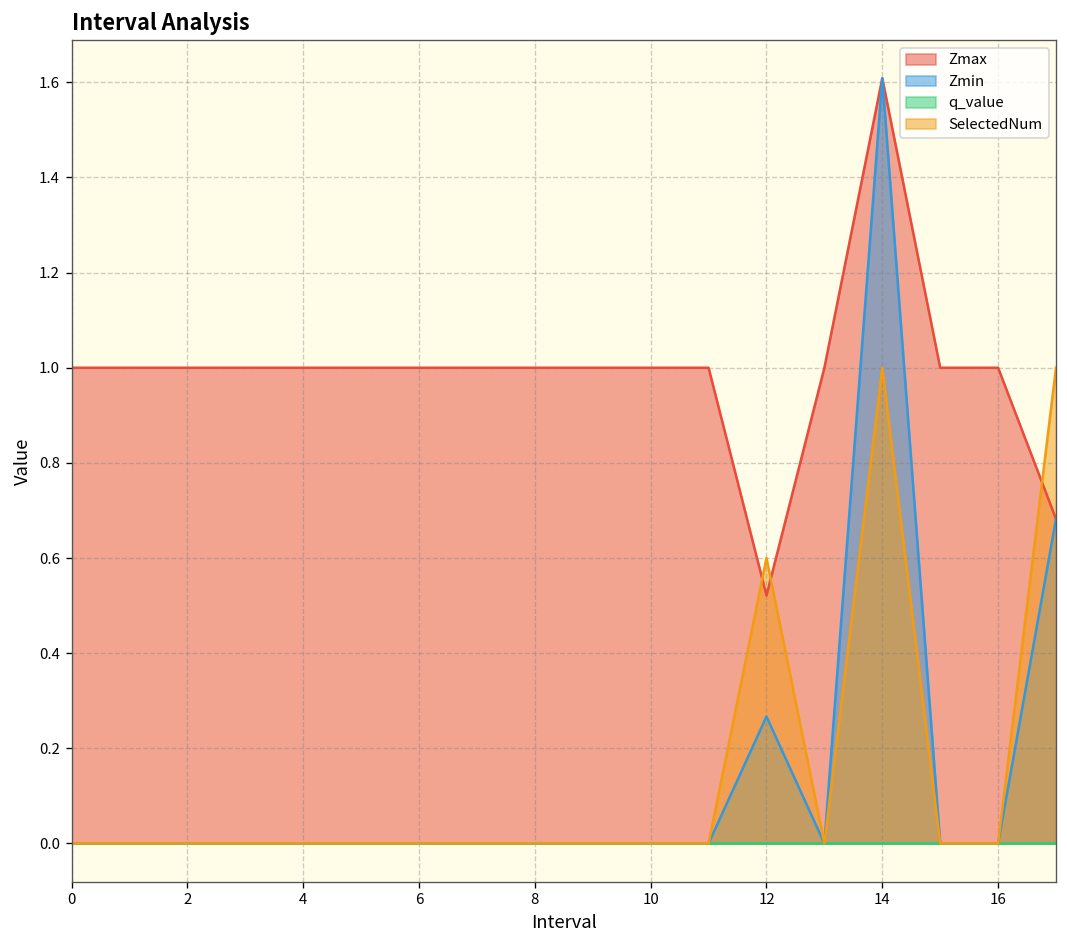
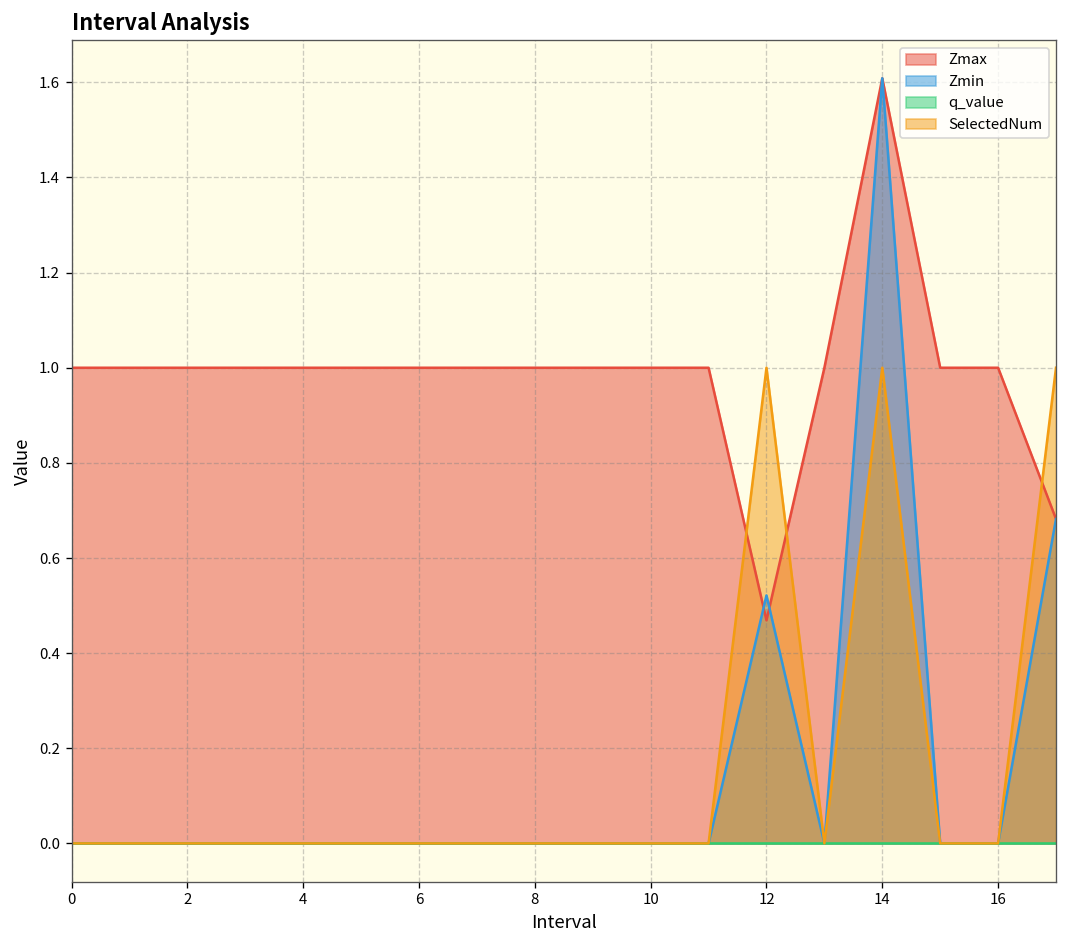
Zmax, 12: 0.52 -> 0.47
Zmin, 12: 0.27 -> 0.52
SelectedNum, 12: 0.6 -> 1.0
